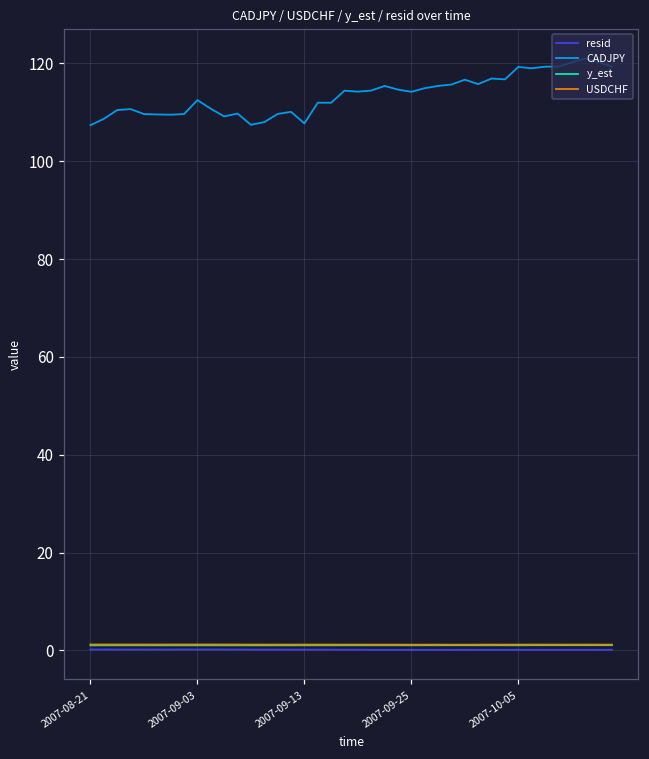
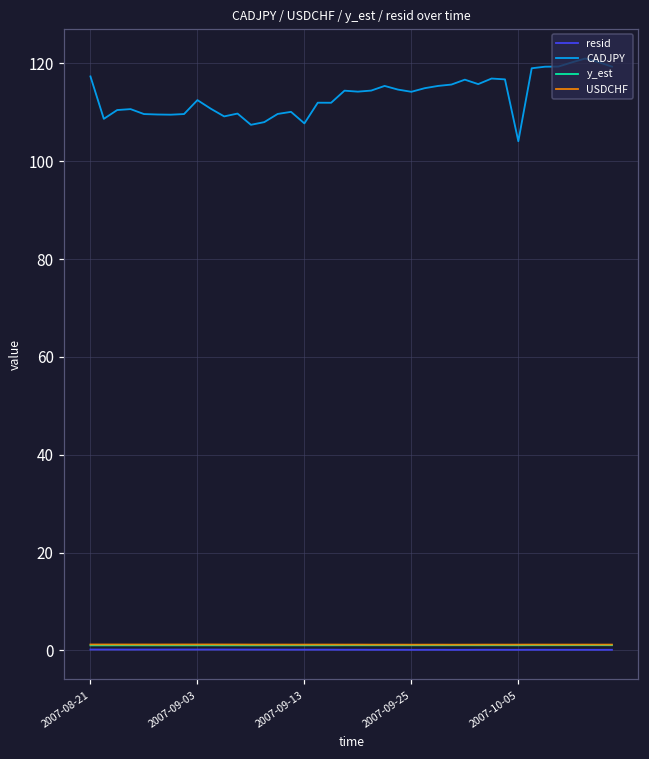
CADJPY, 2007-08-21: 107 -> 117
CADJPY, 2007-10-05: 119 -> 104
